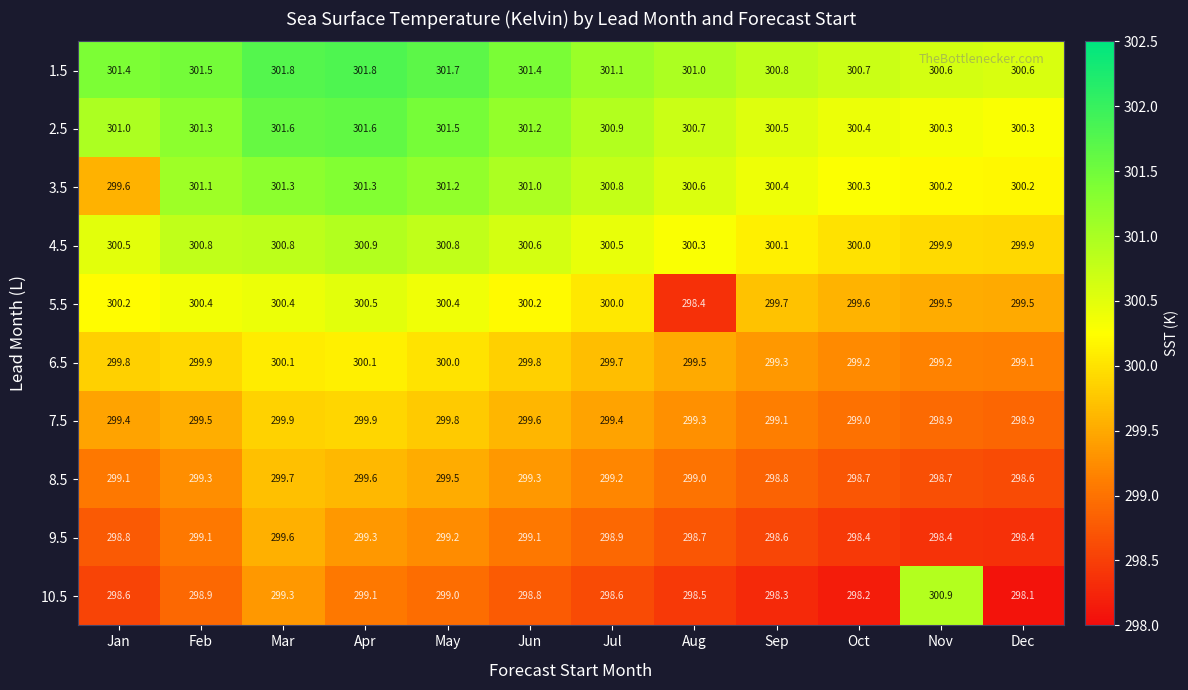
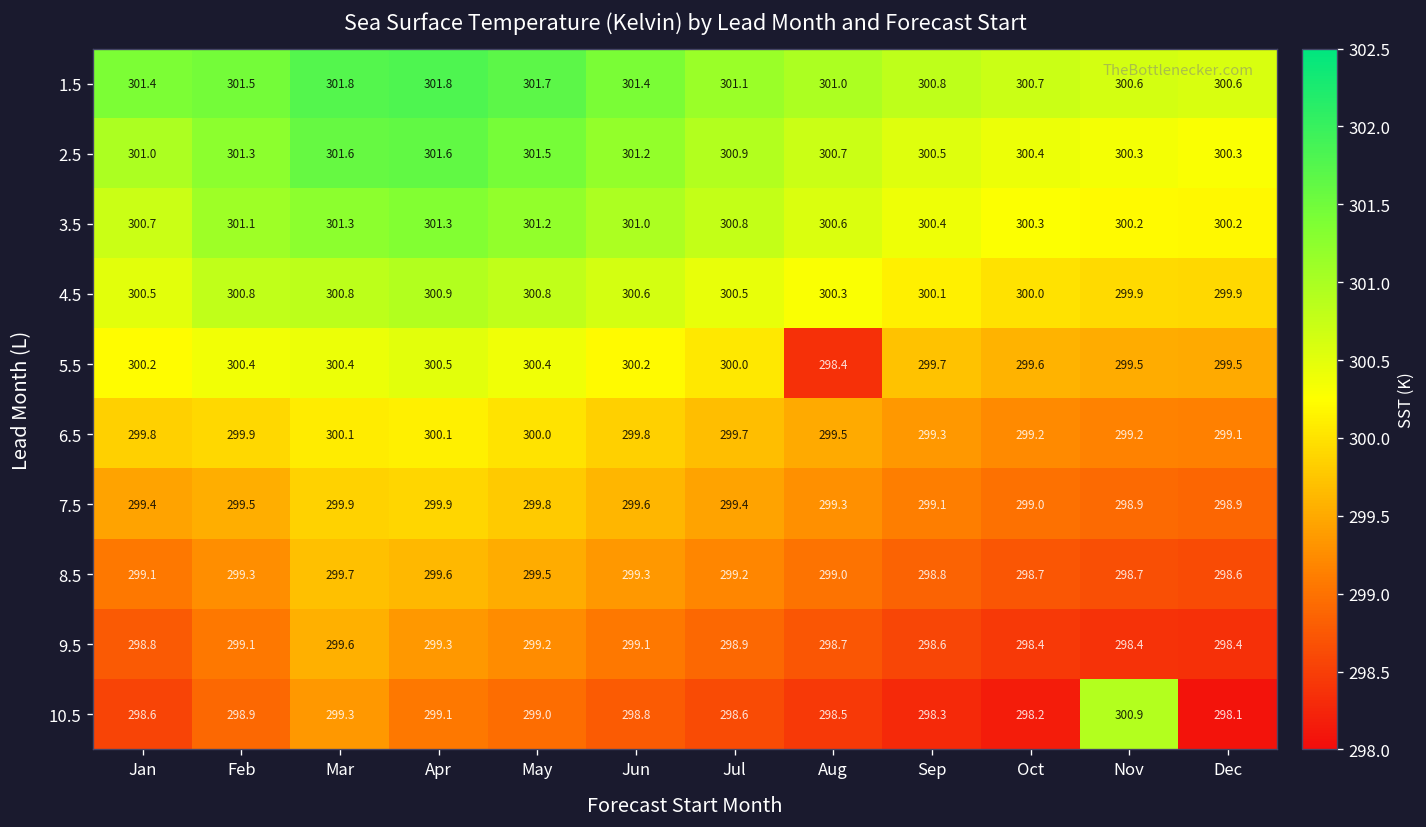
3.5, Jan: 299.6 -> 300.7
